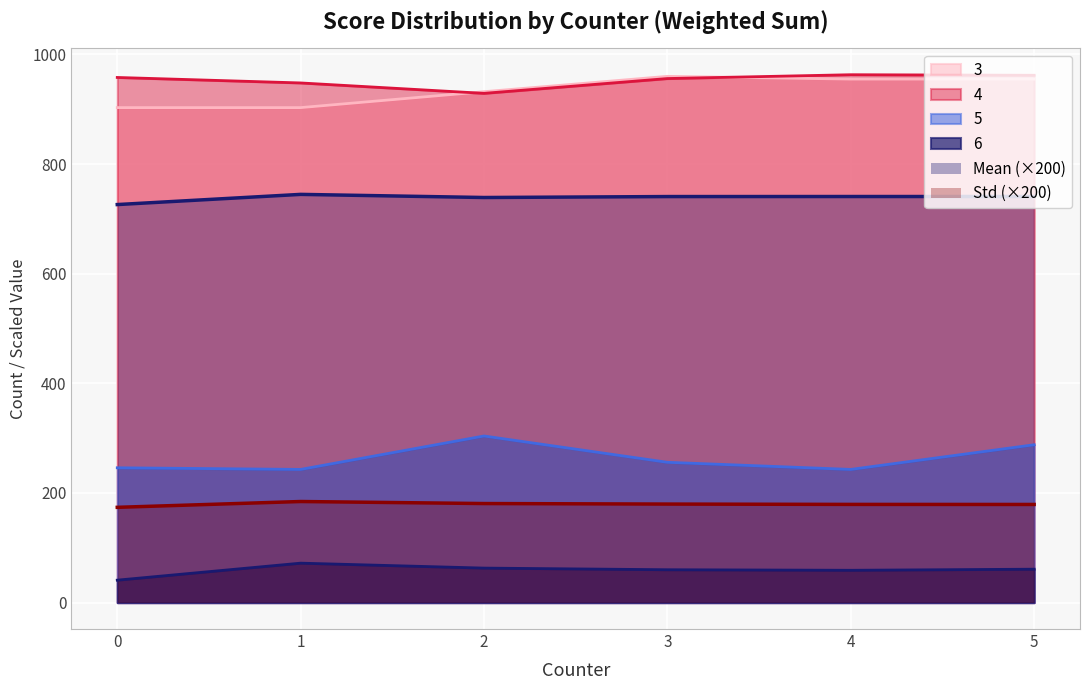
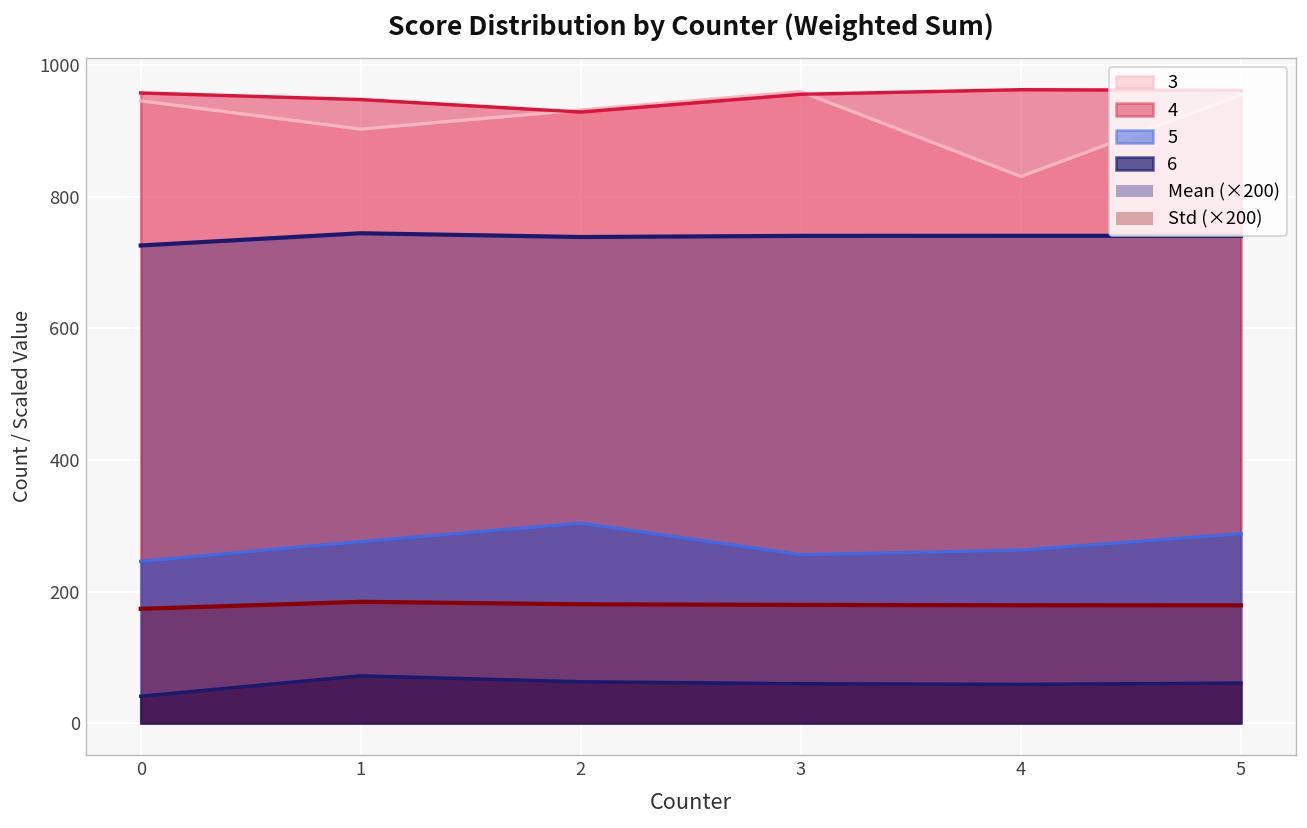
3, 0: 900 -> 950
5, 1: 240 -> 280
3, 4: 960 -> 830
5, 4: 240 -> 260
